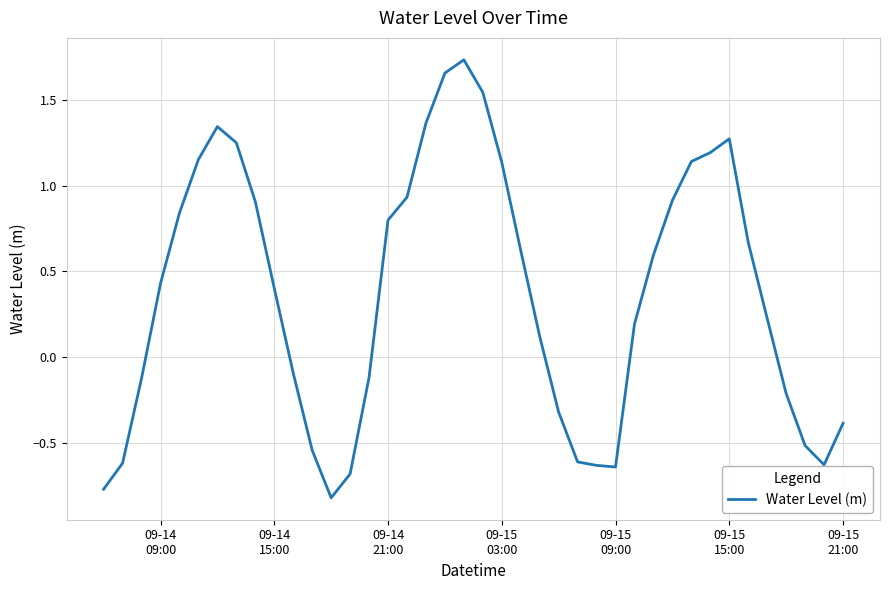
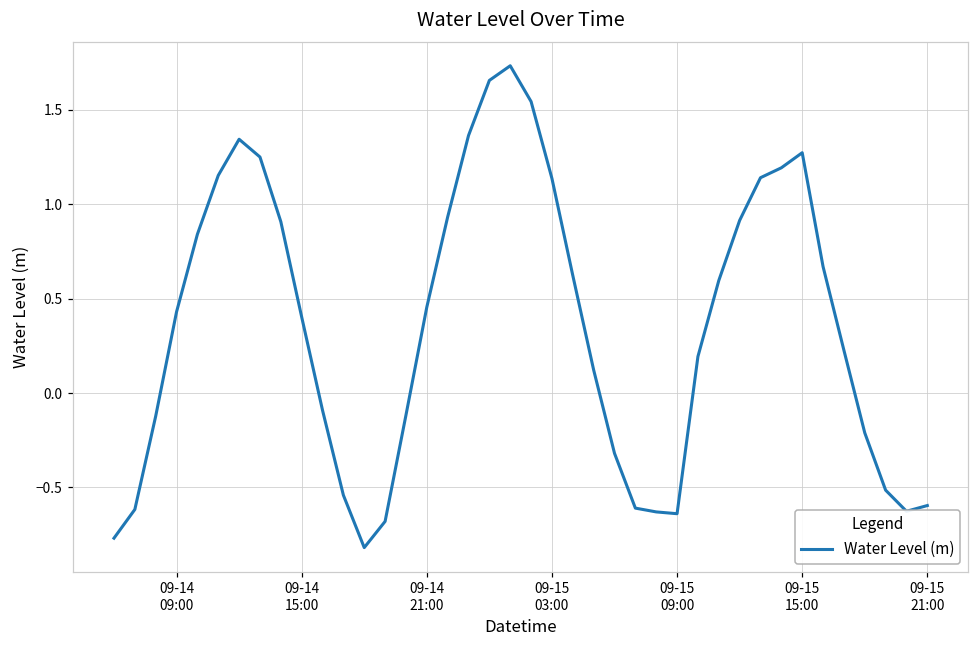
09-14 21:00: 0.80 -> 0.46
09-15 21:00: -0.38 -> -0.60
